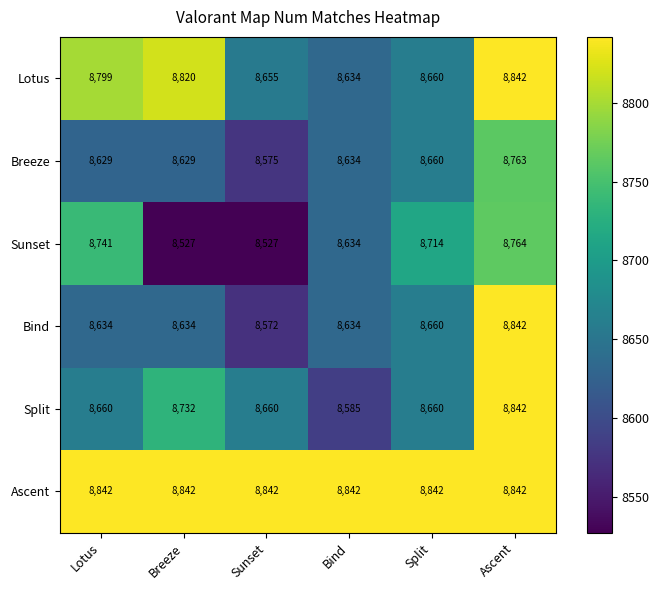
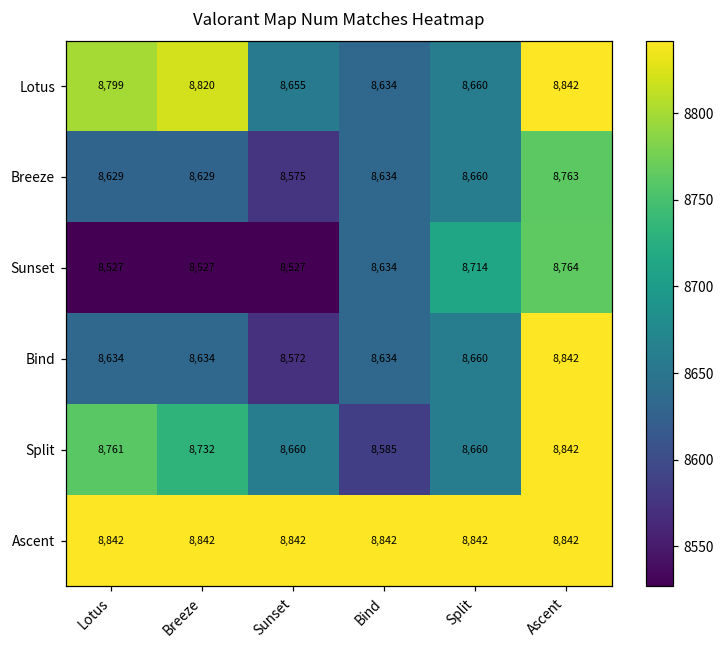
Sunset, Lotus: 8,741 -> 8,527
Split, Lotus: 8,660 -> 8,761
